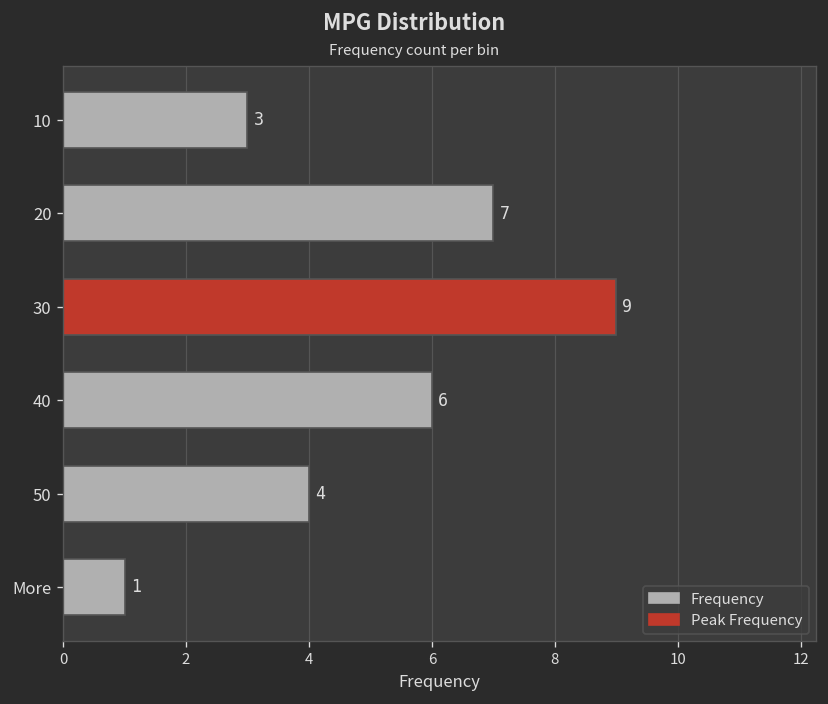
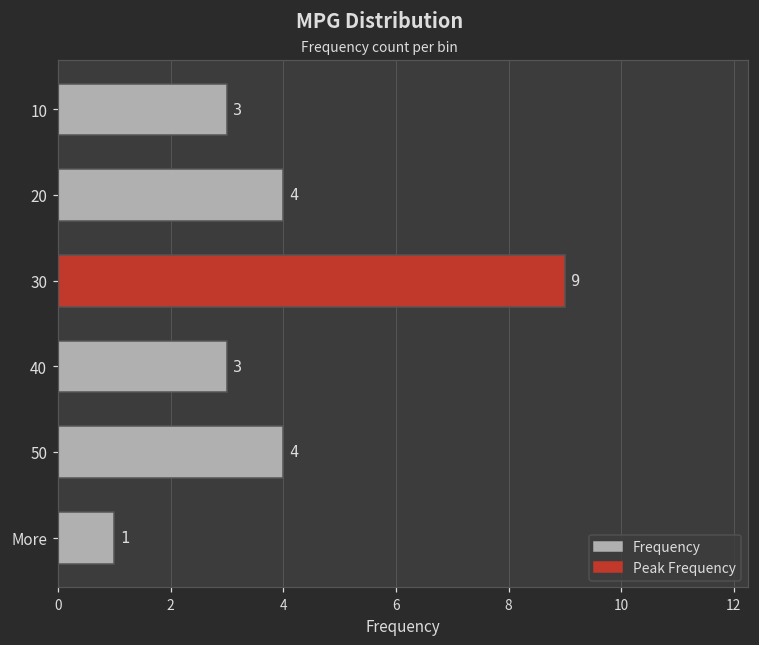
20: 7 -> 4
40: 6 -> 3
